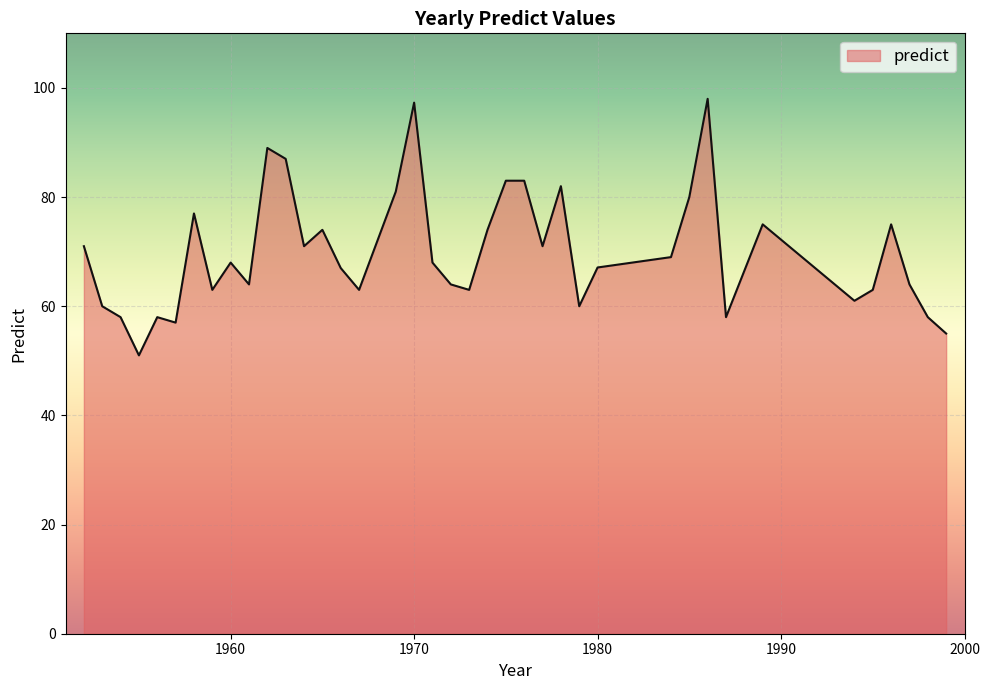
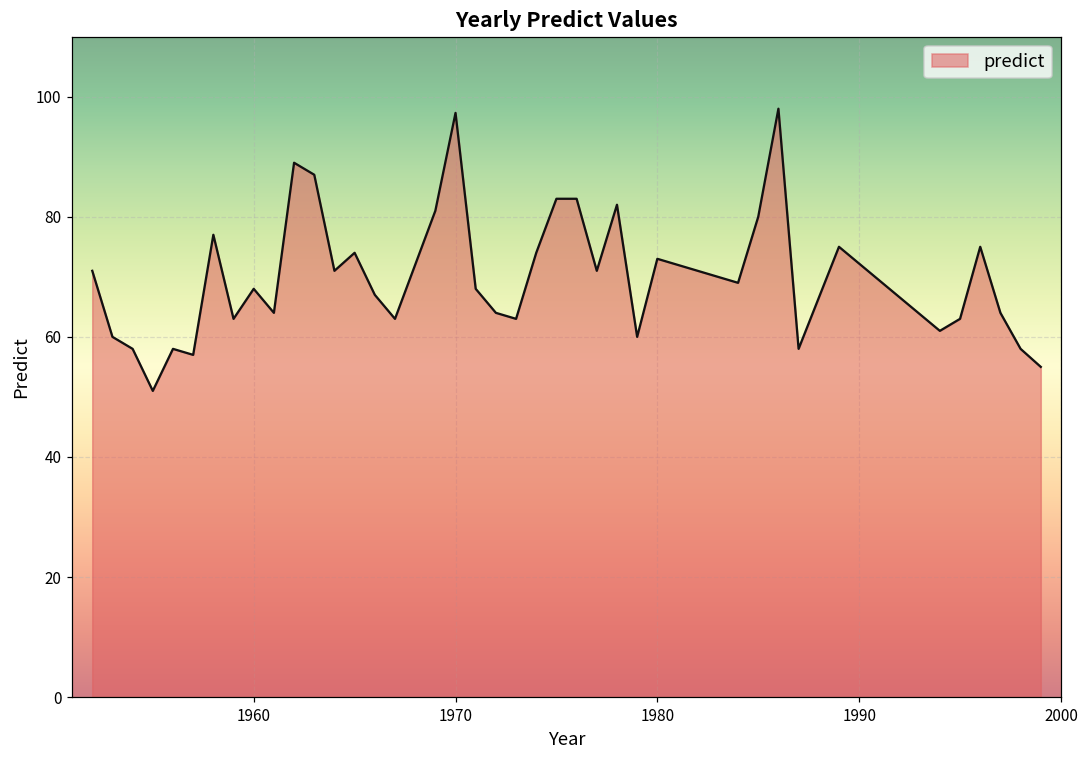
1980: 67 -> 73
